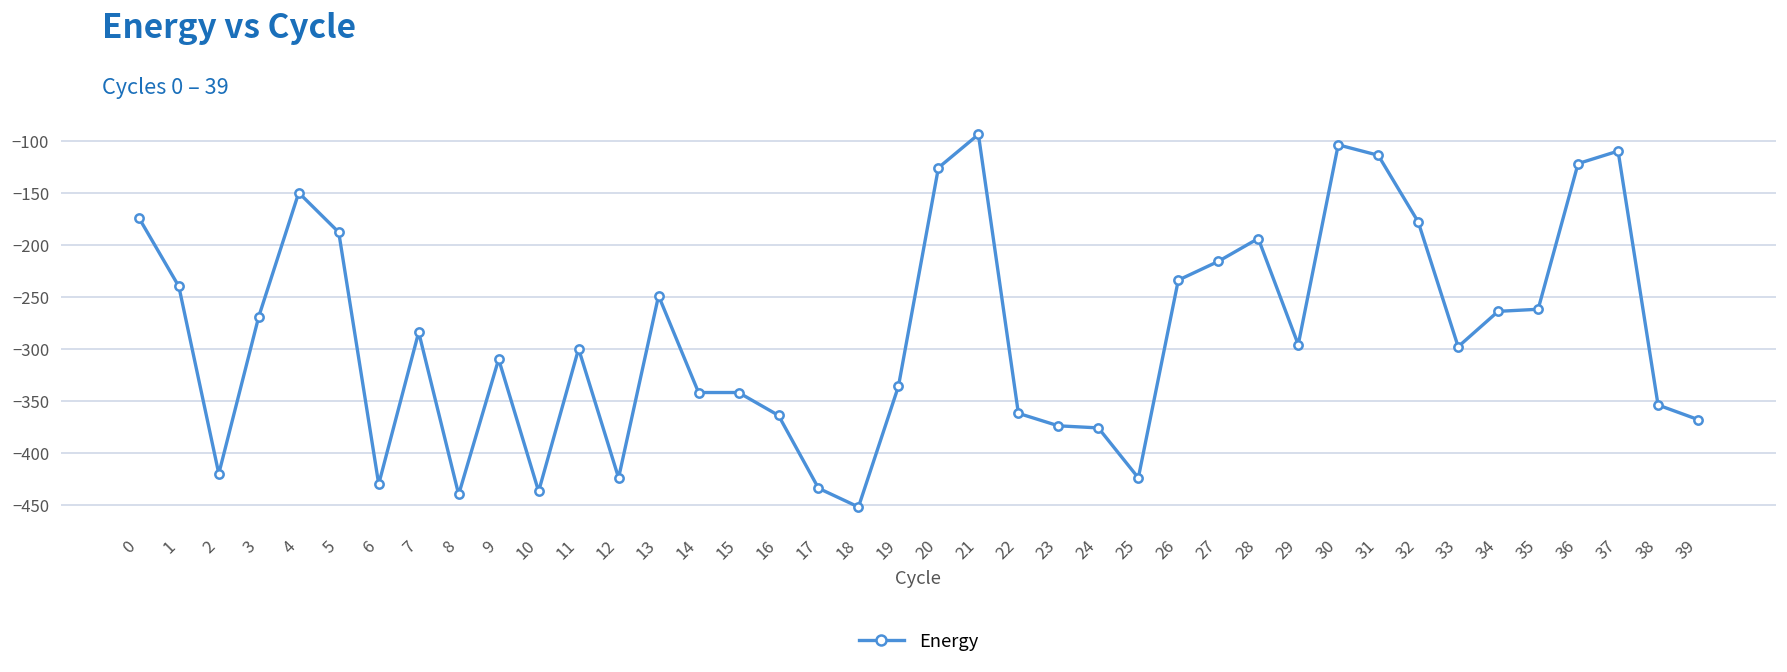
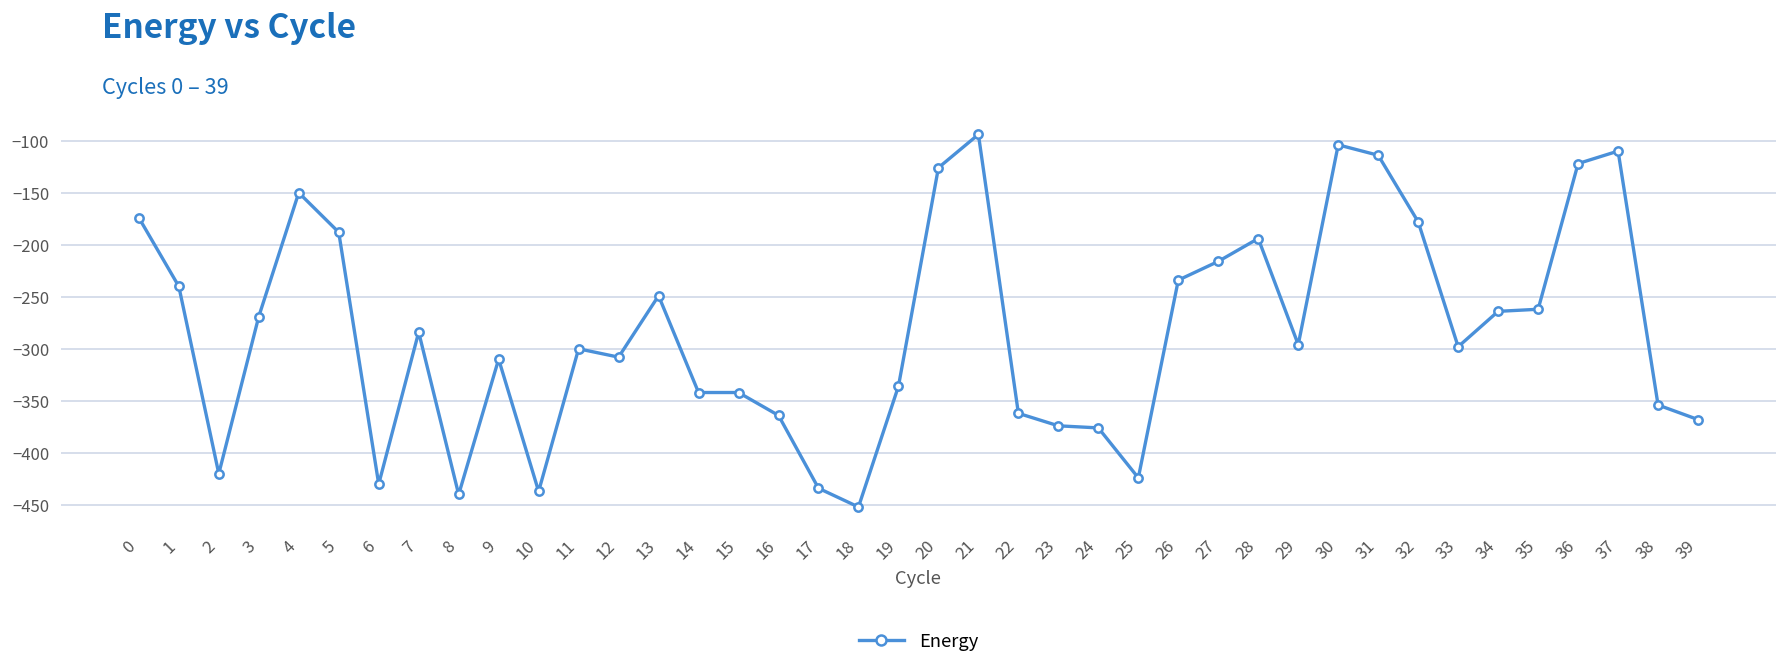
12: -420 -> -310
